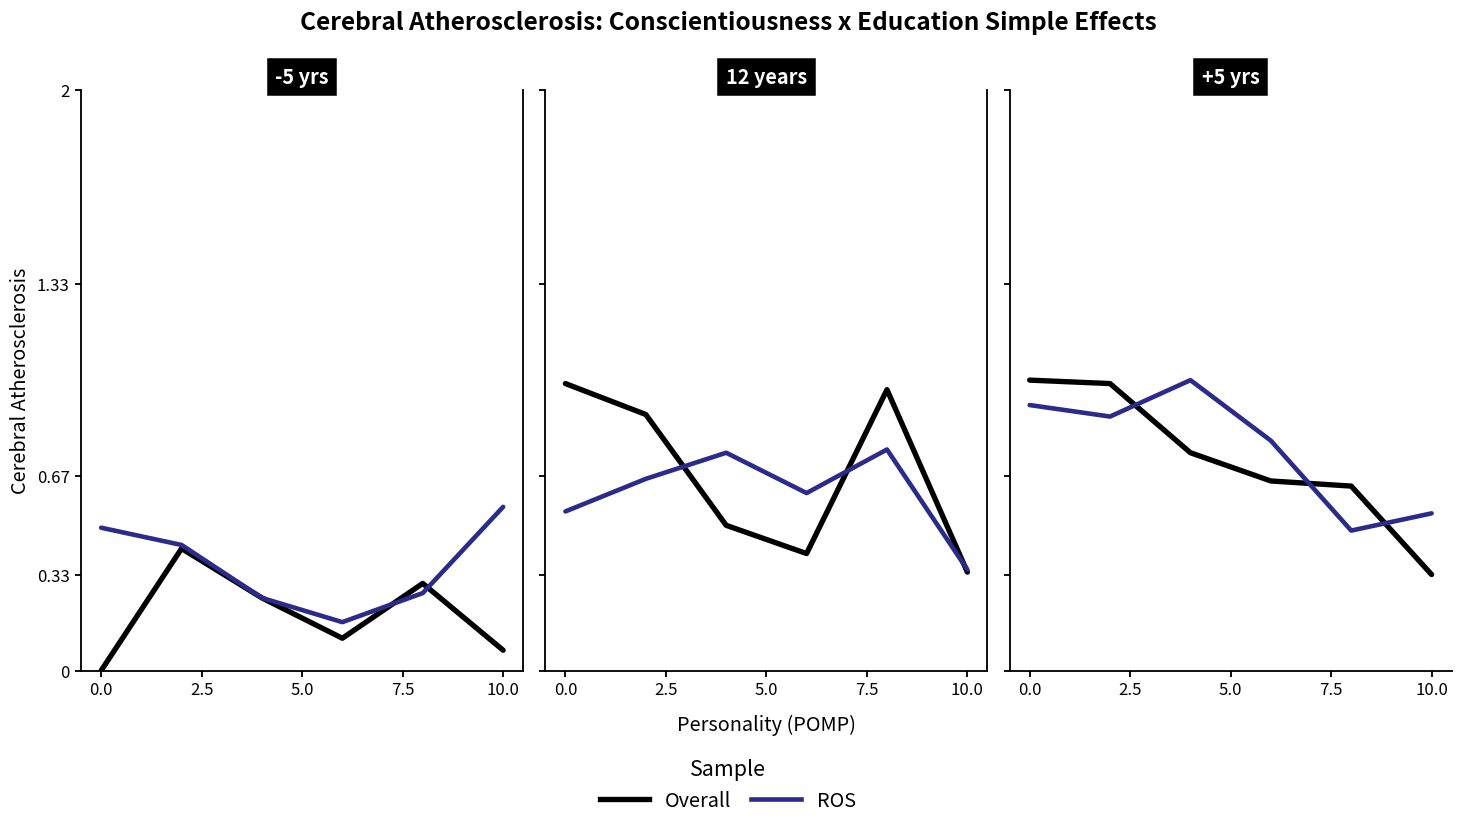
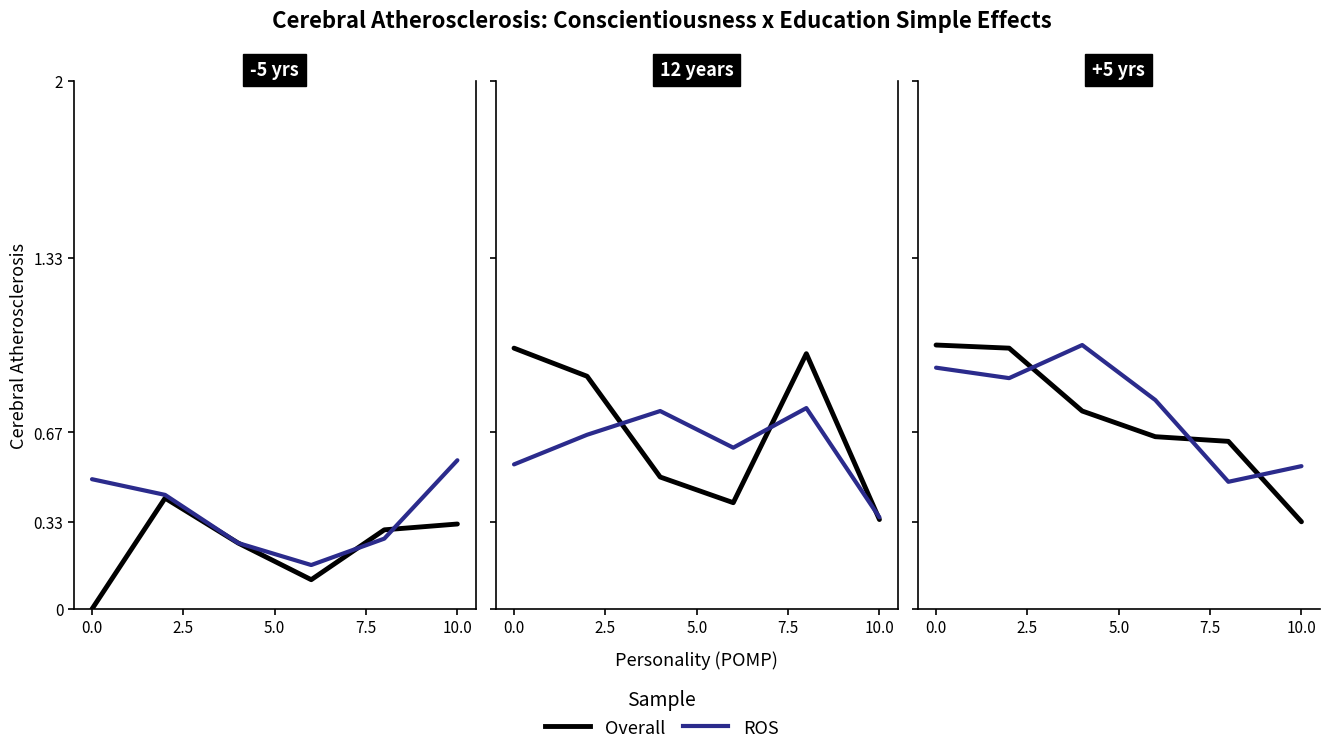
-5 yrs, Overall, 10.0: 0.07 -> 0.32
